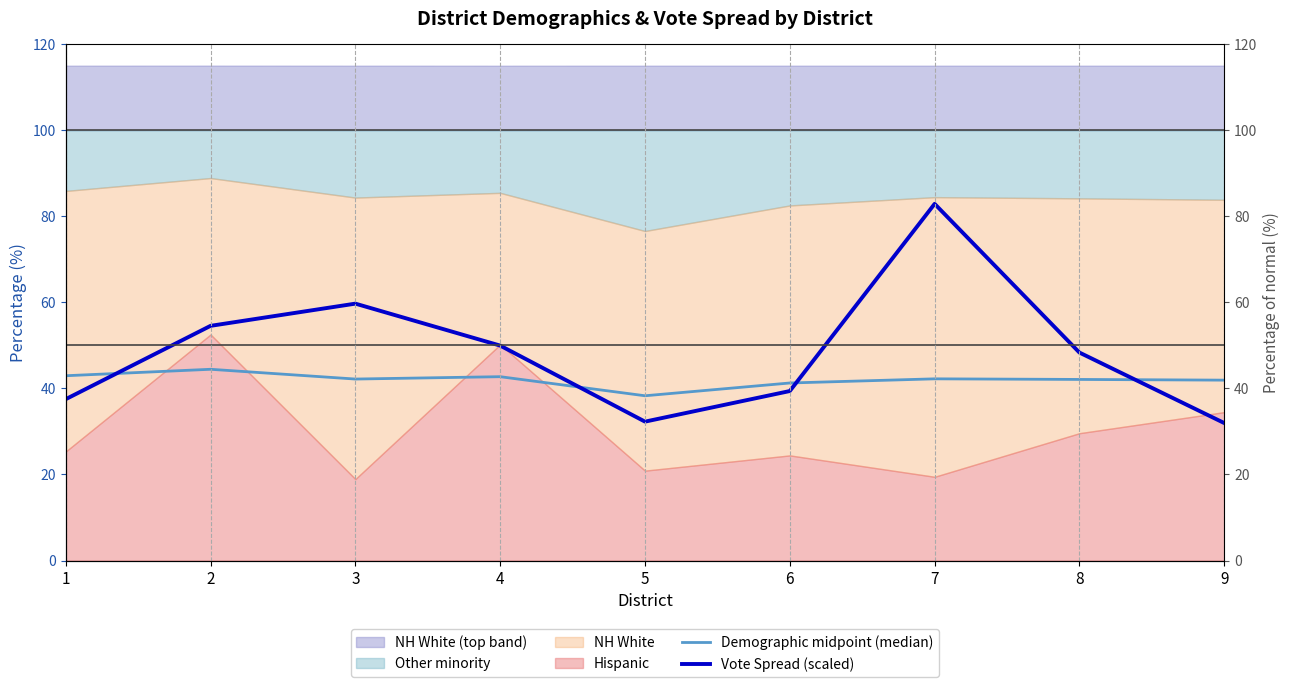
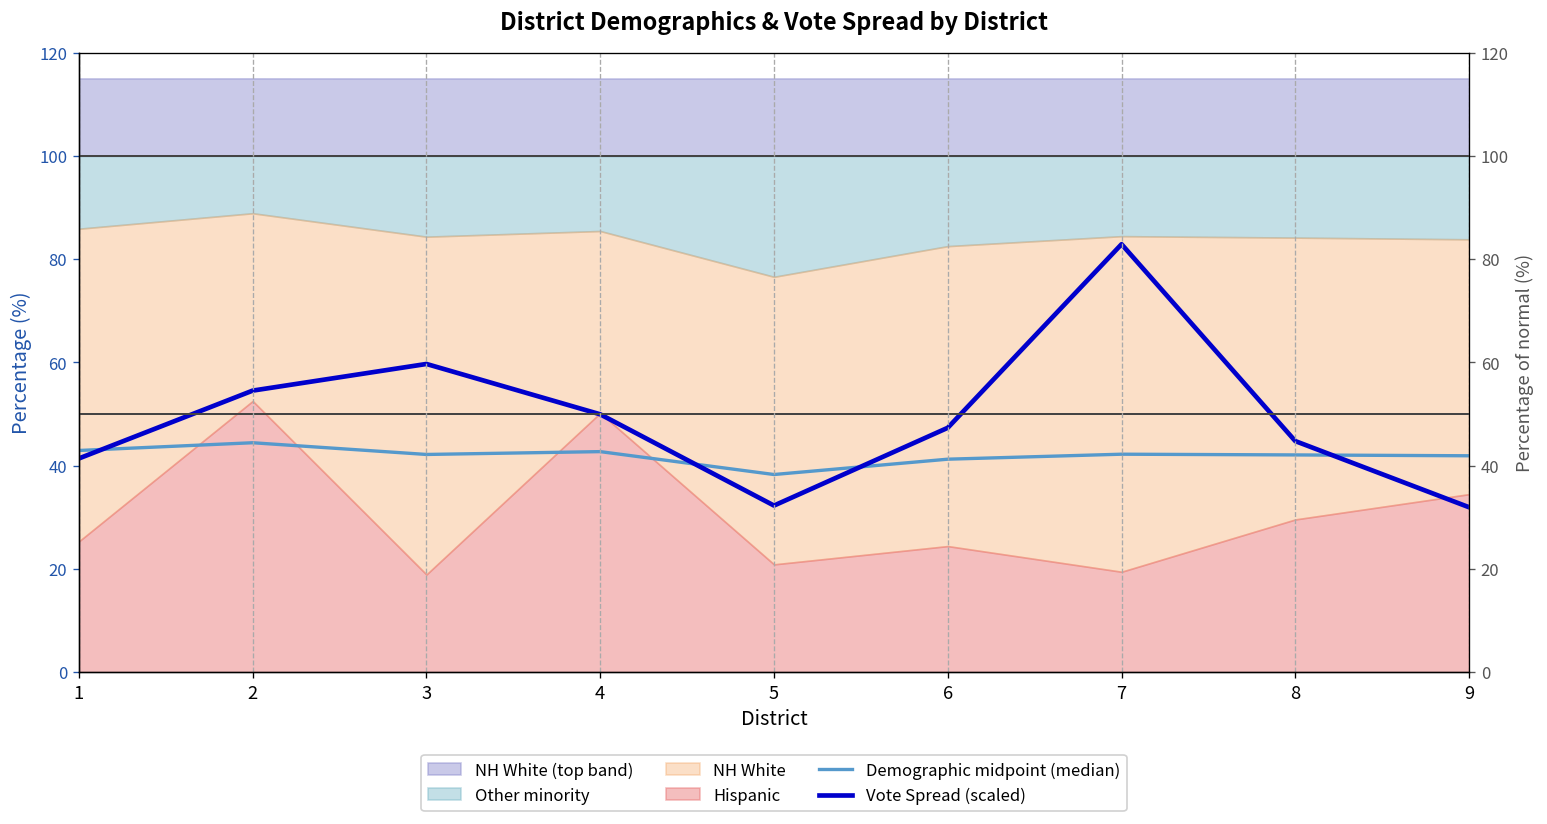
Vote Spread (scaled), 1: 38 -> 41
Vote Spread (scaled), 6: 39 -> 47
Vote Spread (scaled), 8: 48 -> 45
